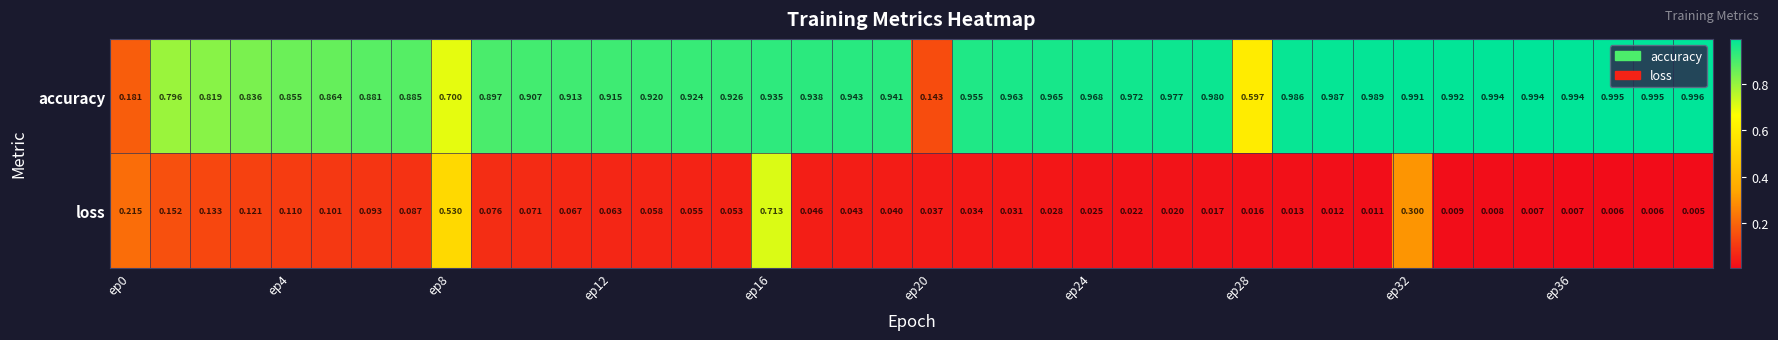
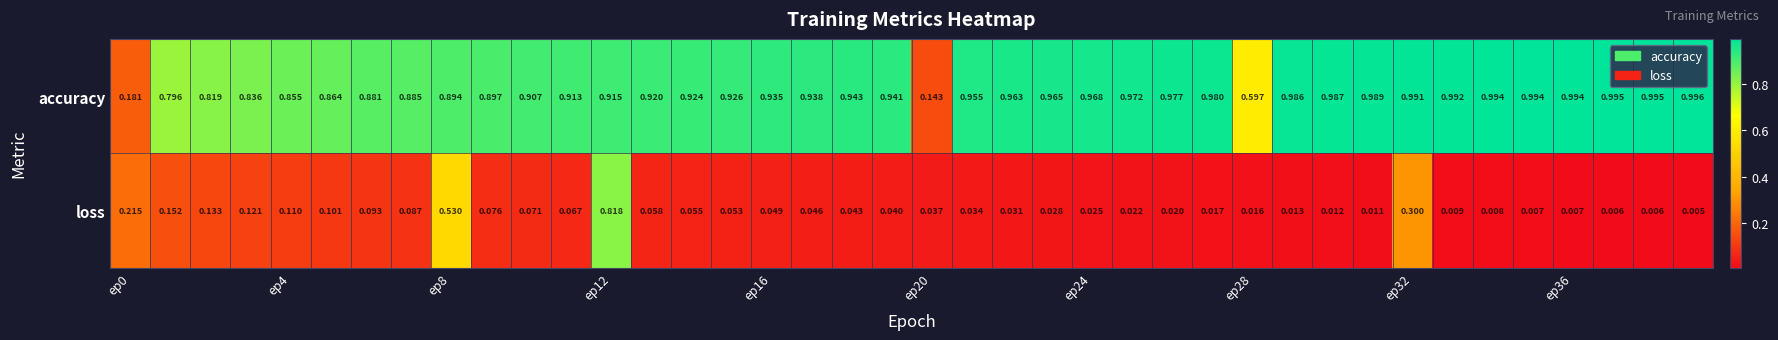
accuracy, ep8: 0.700 -> 0.894
loss, ep12: 0.063 -> 0.818
loss, ep16: 0.713 -> 0.049
